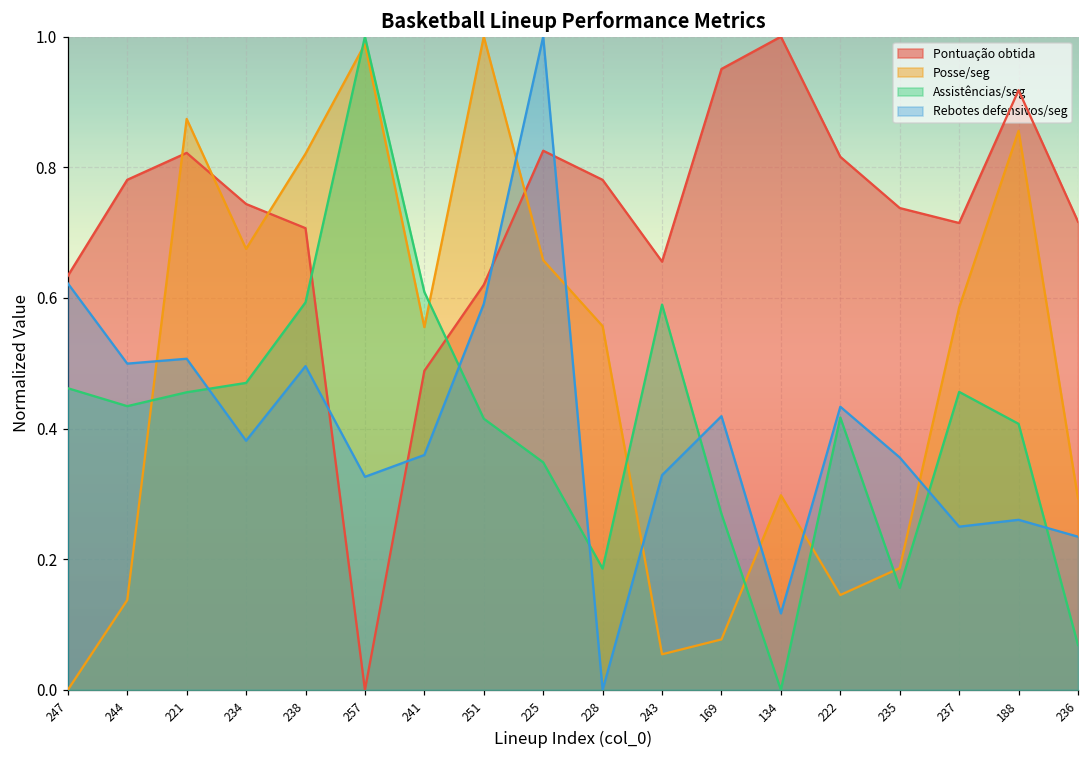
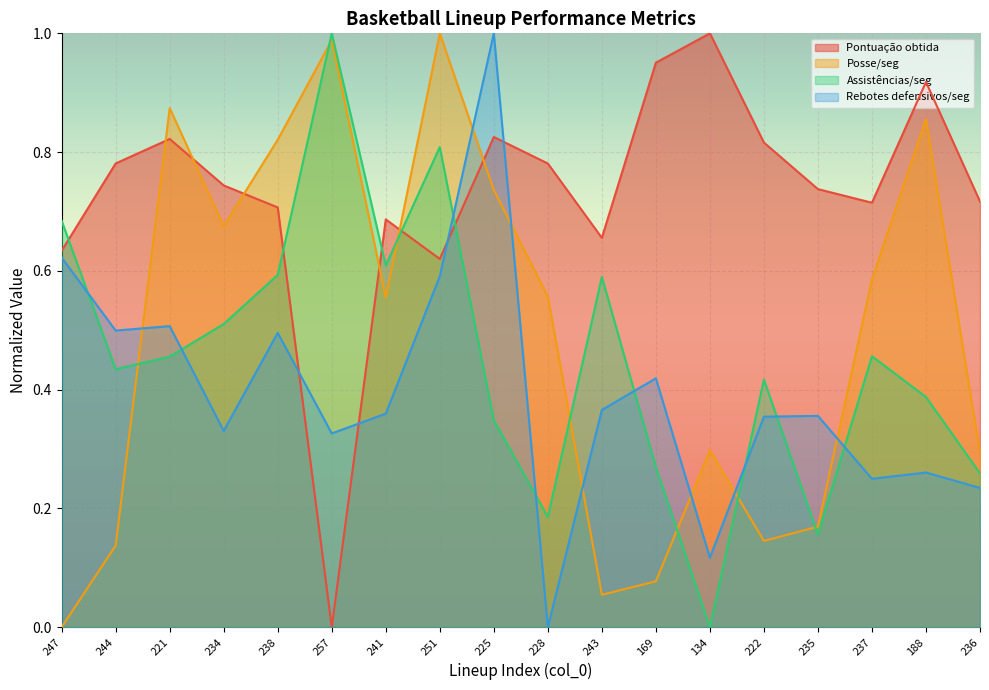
Assistências/seg, 247: 0.46 -> 0.68
Assistências/seg, 234: 0.47 -> 0.51
Rebotes defensivos/seg, 234: 0.38 -> 0.33
Pontuação obtida, 241: 0.49 -> 0.69
Assistências/seg, 251: 0.42 -> 0.81
Posse/seg, 225: 0.66 -> 0.74
Rebotes defensivos/seg, 243: 0.33 -> 0.37
Rebotes defensivos/seg, 222: 0.43 -> 0.35
Posse/seg, 235: 0.19 -> 0.17
Assistências/seg, 188: 0.41 -> 0.39
Assistências/seg, 236: 0.07 -> 0.26
